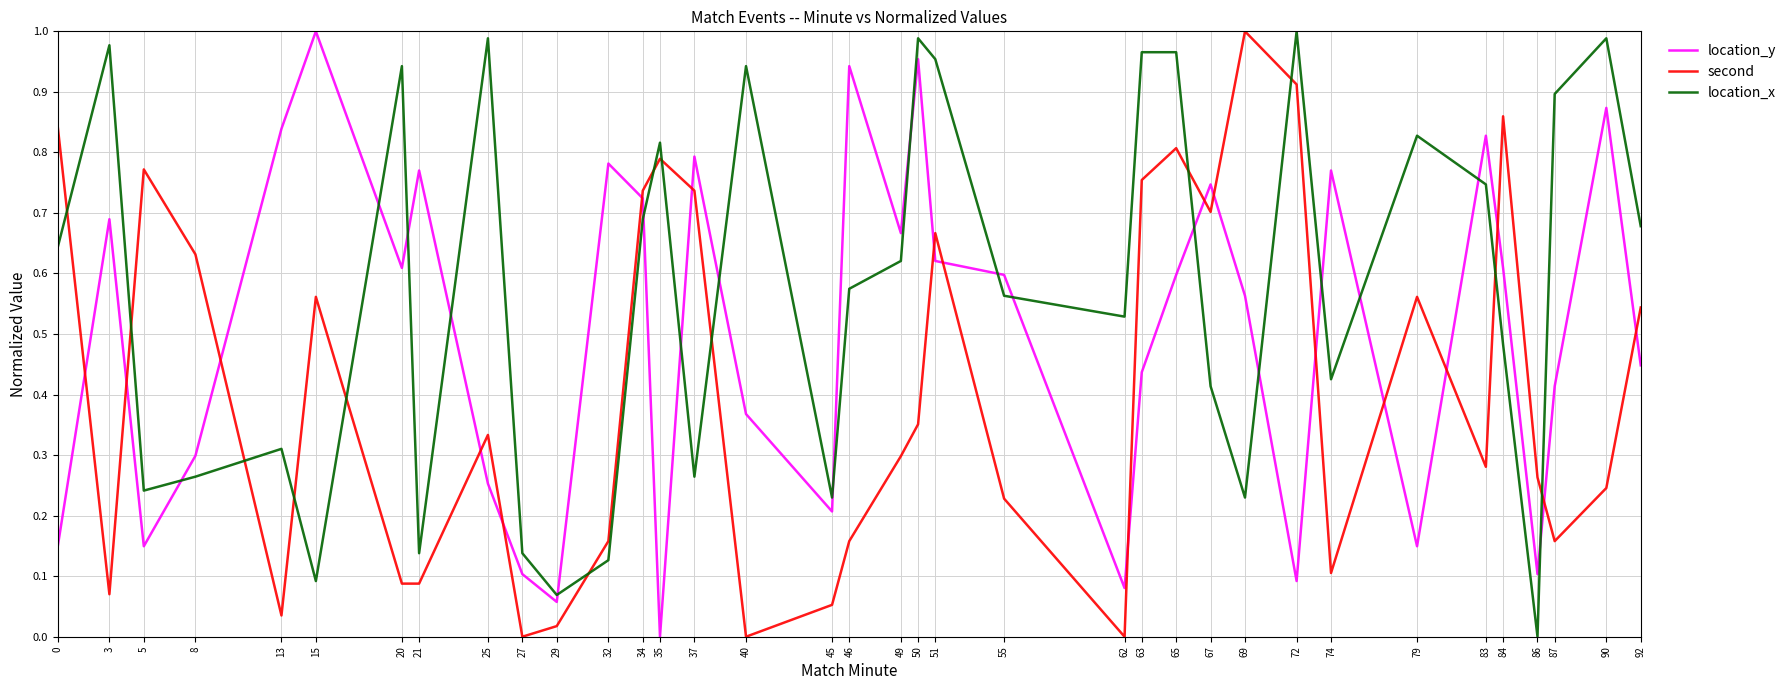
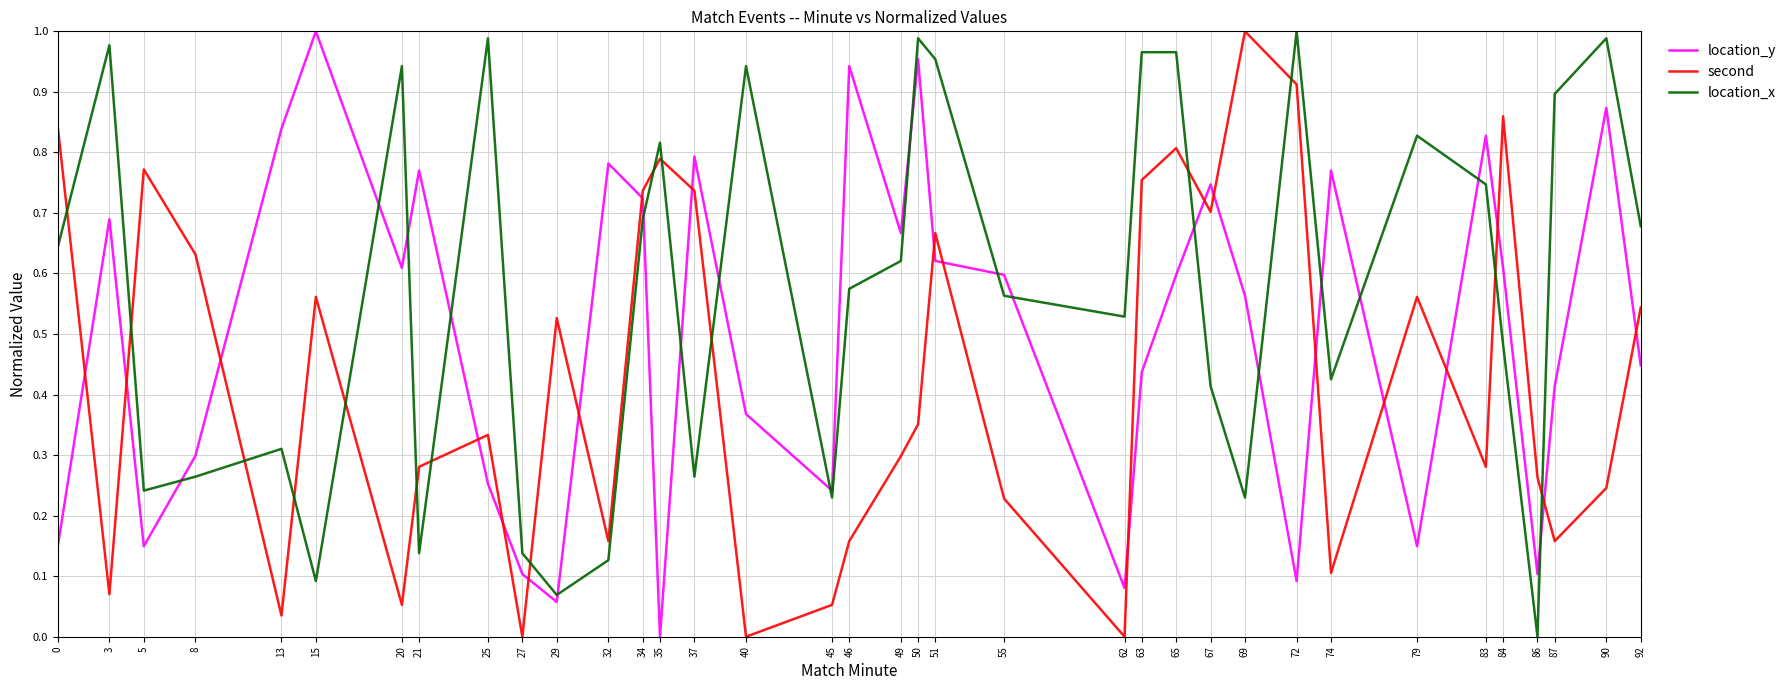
second, 20: 0.09 -> 0.05
second, 21: 0.09 -> 0.28
second, 29: 0.02 -> 0.53
location_y, 45: 0.21 -> 0.24
